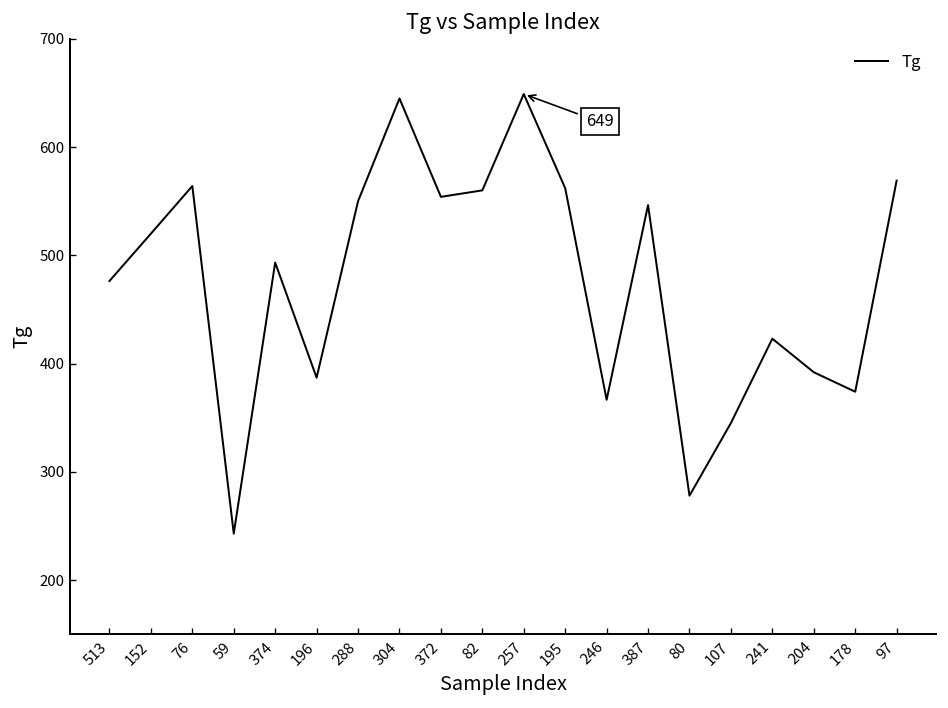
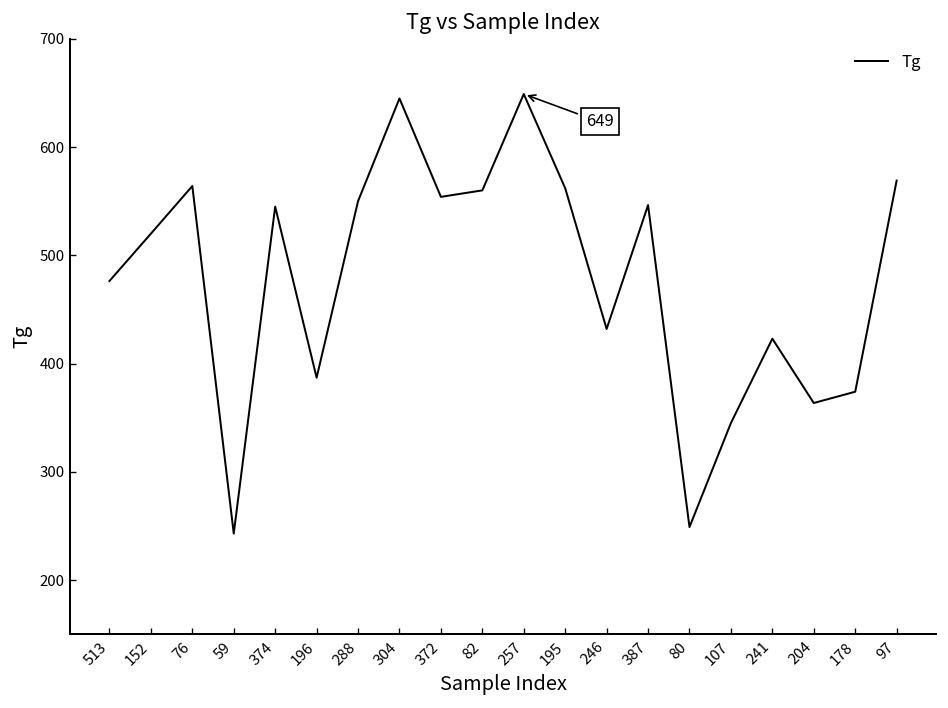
374: 490 -> 550
246: 370 -> 430
80: 280 -> 250
204: 390 -> 360
